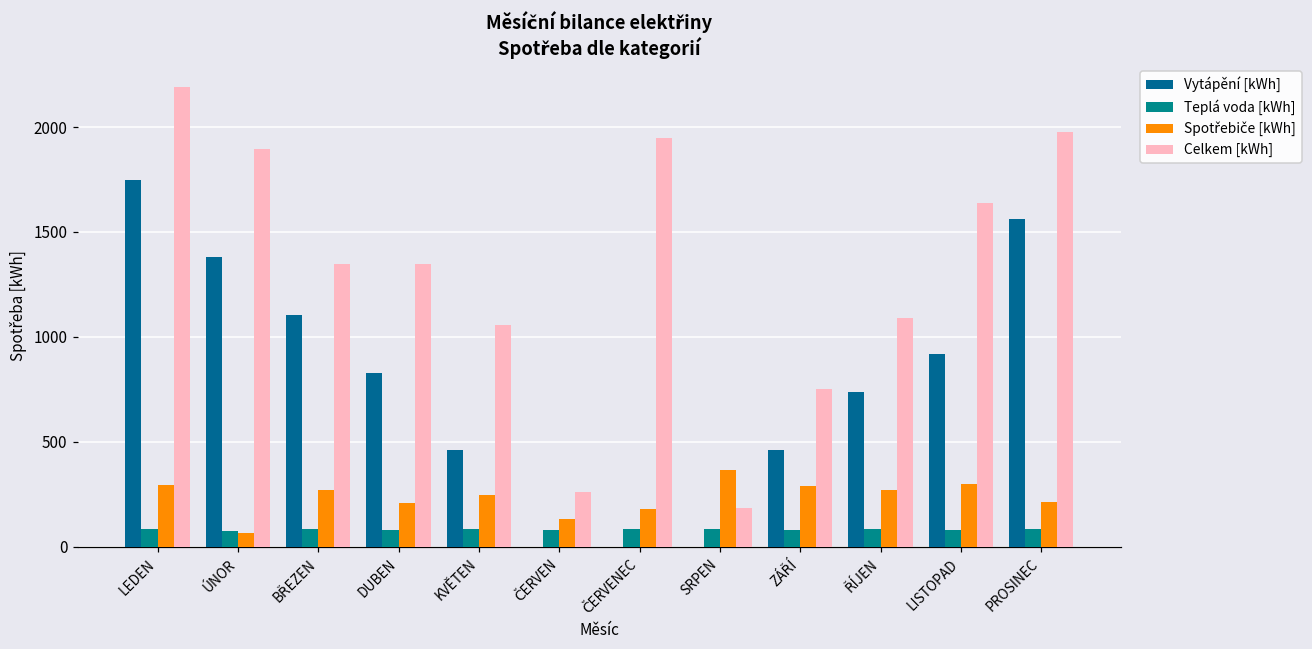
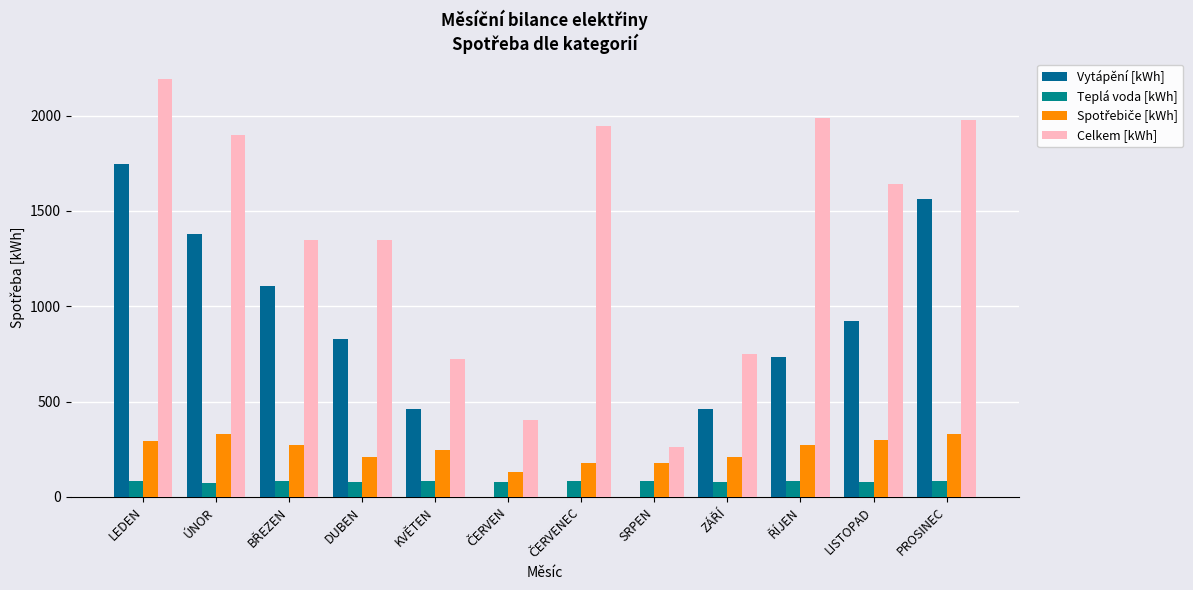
Spotřebiče [kWh], ÚNOR: 70 -> 330
Celkem [kWh], KVĚTEN: 1060 -> 720
Celkem [kWh], ČERVEN: 260 -> 400
Spotřebiče [kWh], SRPEN: 360 -> 180
Celkem [kWh], SRPEN: 180 -> 260
Spotřebiče [kWh], ZÁŘÍ: 290 -> 210
Celkem [kWh], ŘÍJEN: 1090 -> 1990
Spotřebiče [kWh], PROSINEC: 220 -> 330
